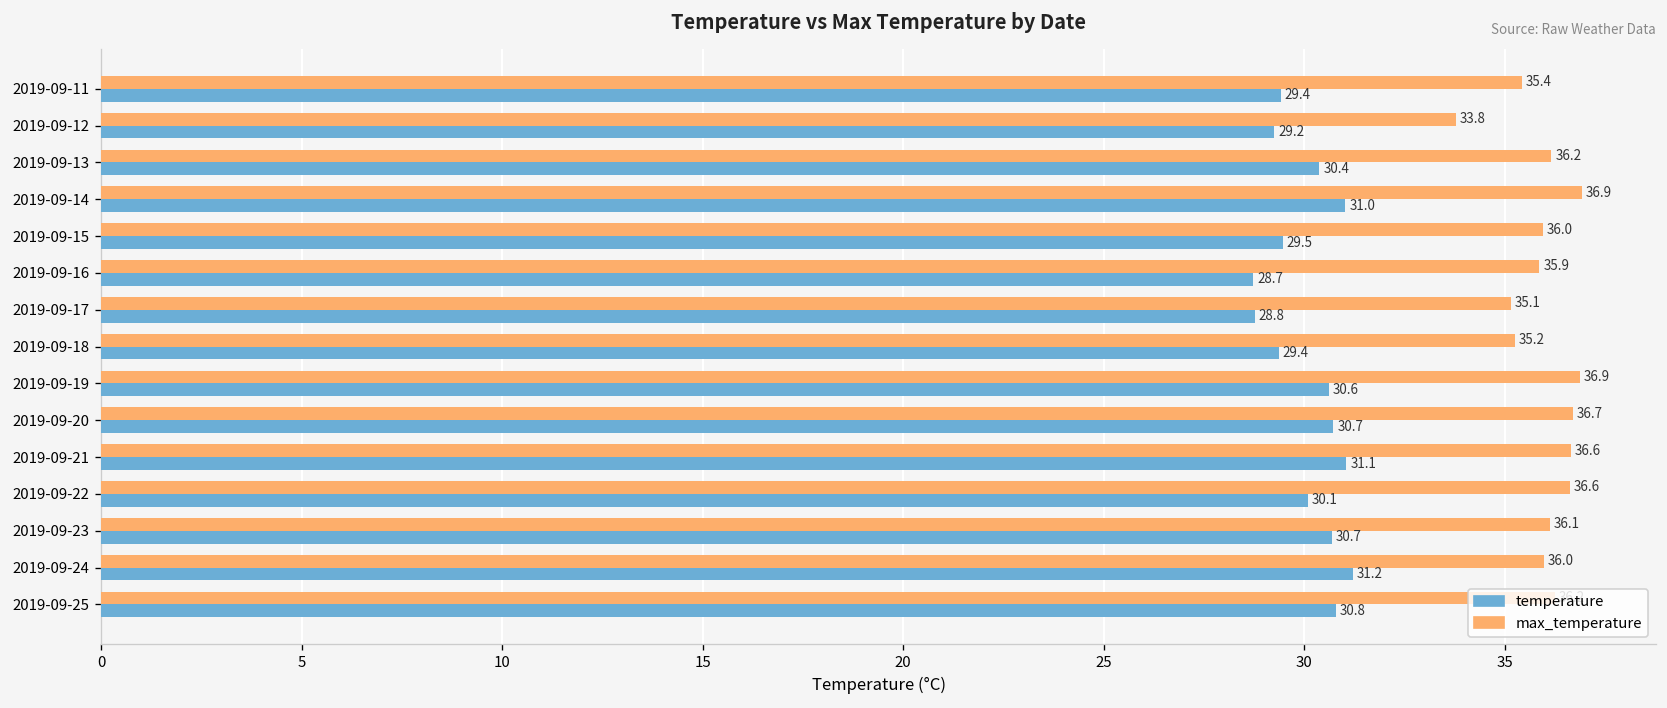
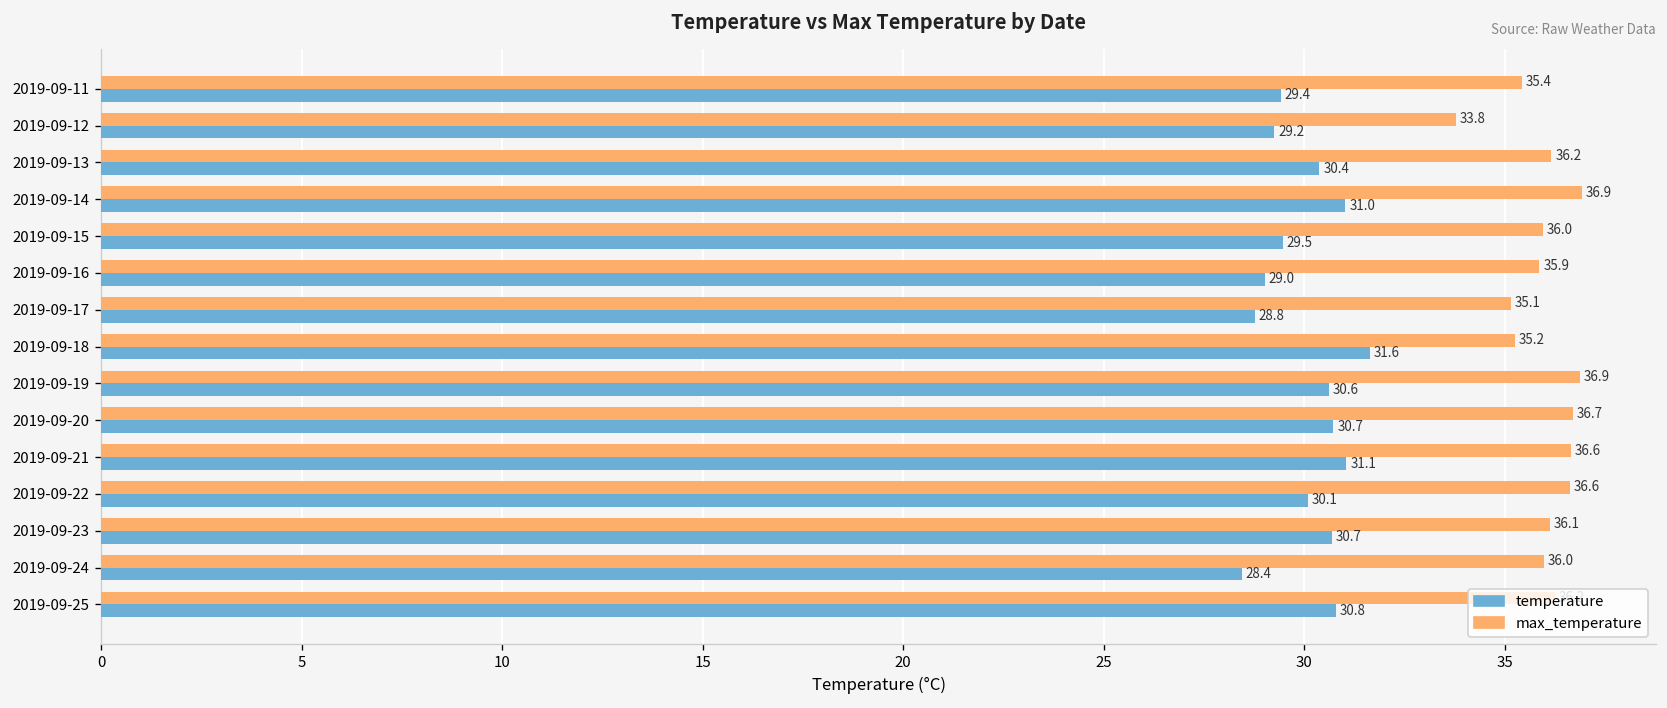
temperature, 2019-09-16: 28.7 -> 29.0
temperature, 2019-09-18: 29.4 -> 31.6
temperature, 2019-09-24: 31.2 -> 28.4
